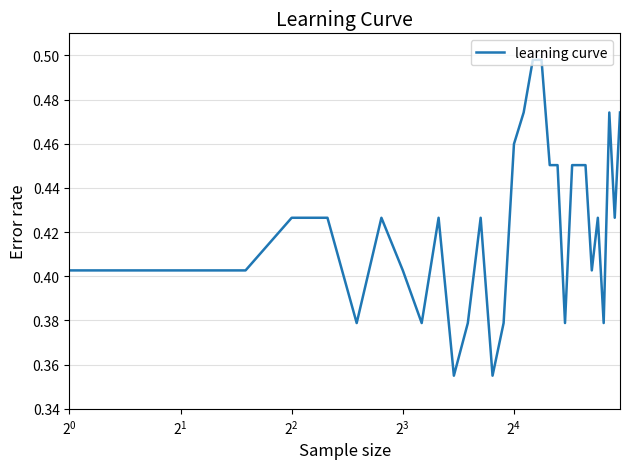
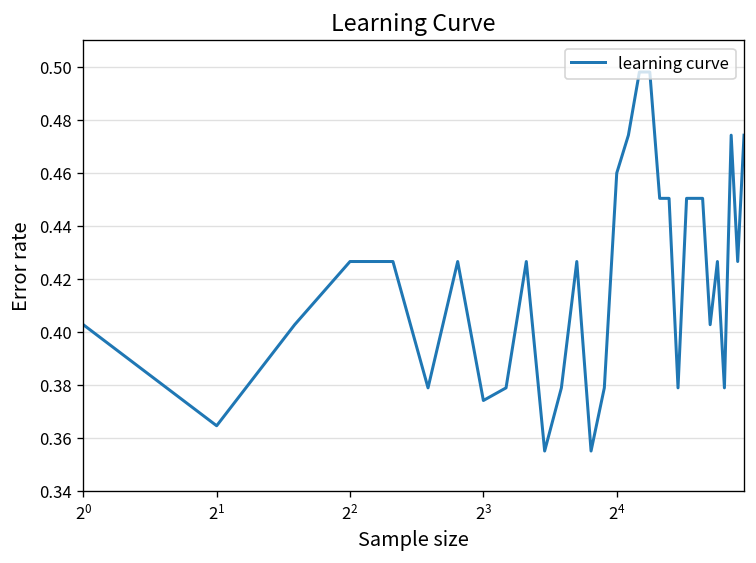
2^1: 0.403 -> 0.365
2^3: 0.403 -> 0.374
